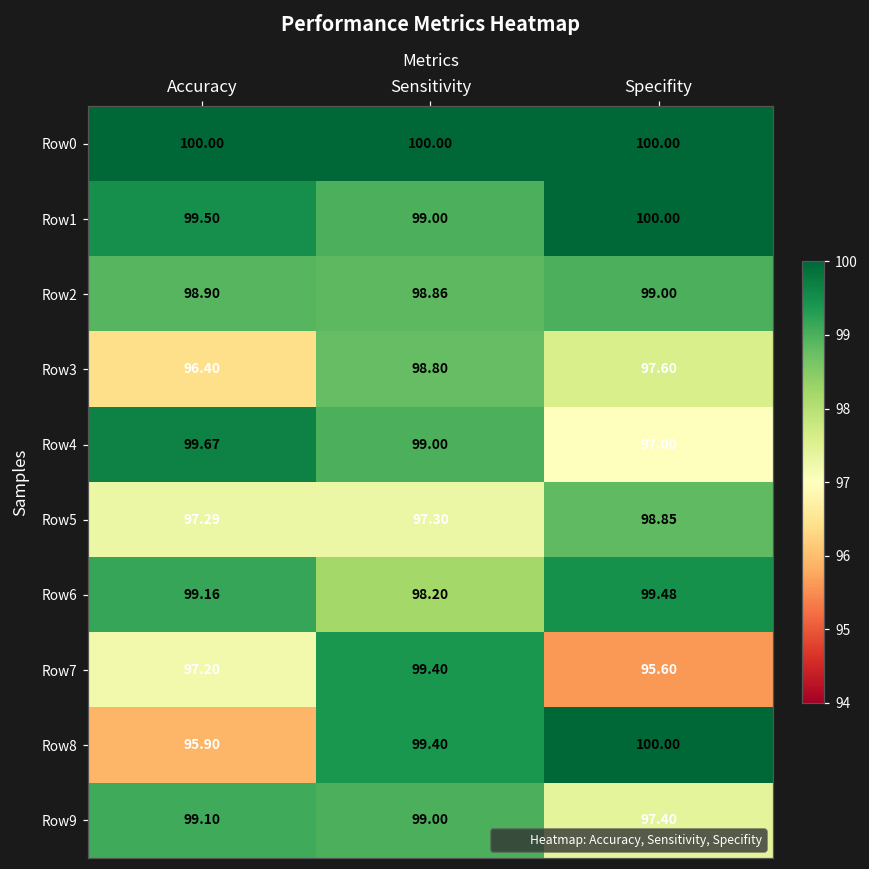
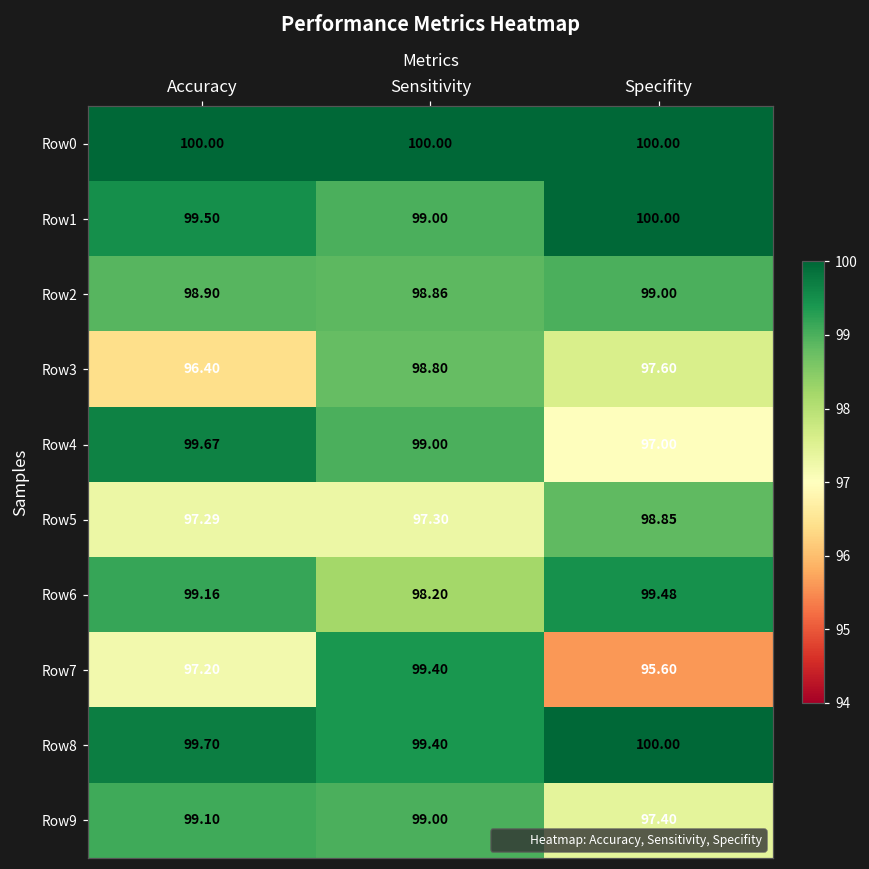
Row8, Accuracy: 95.90 -> 99.70
